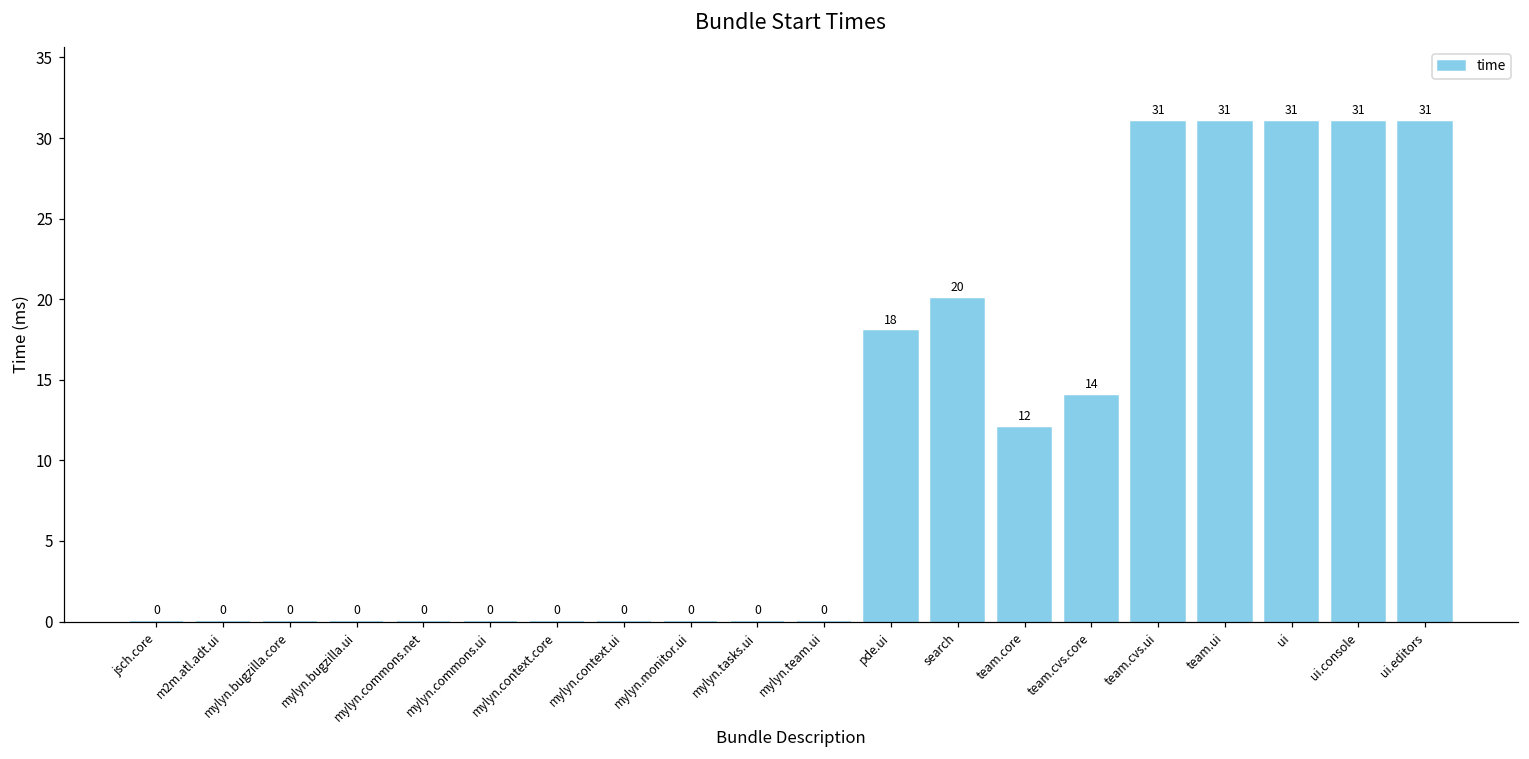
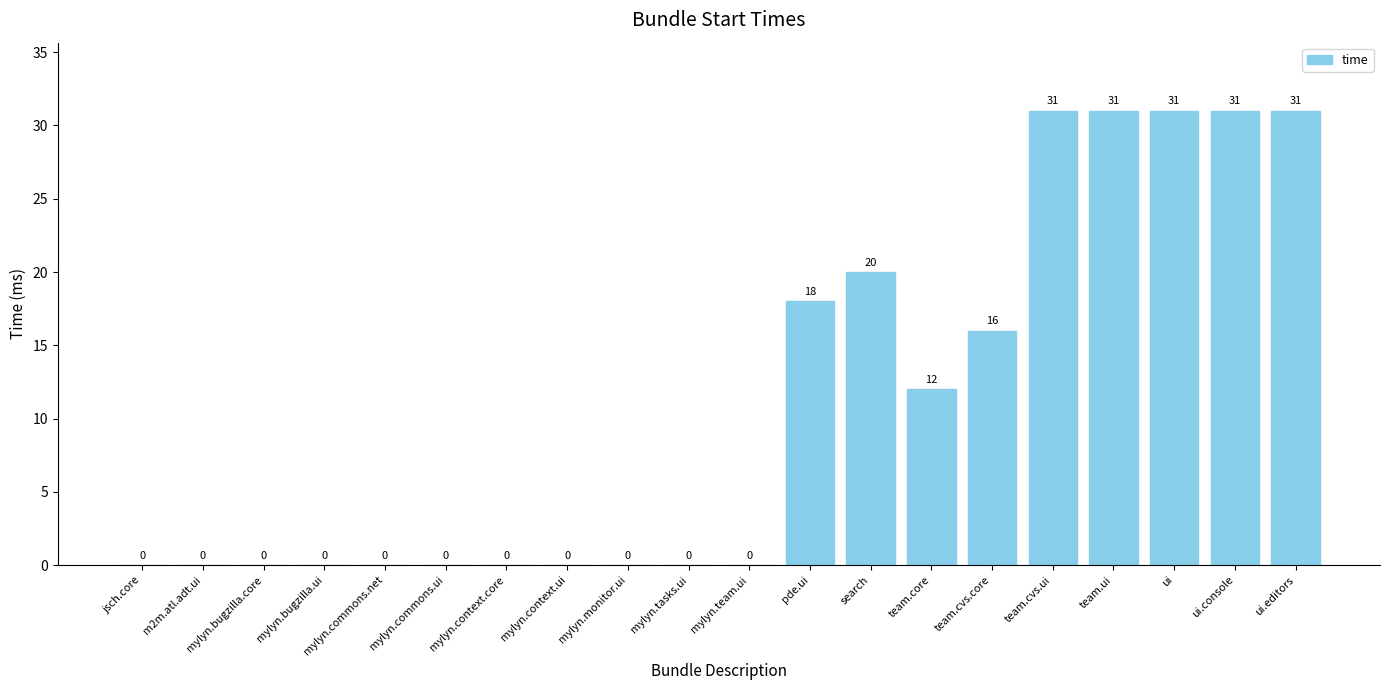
team.cvs.core: 14 -> 16
